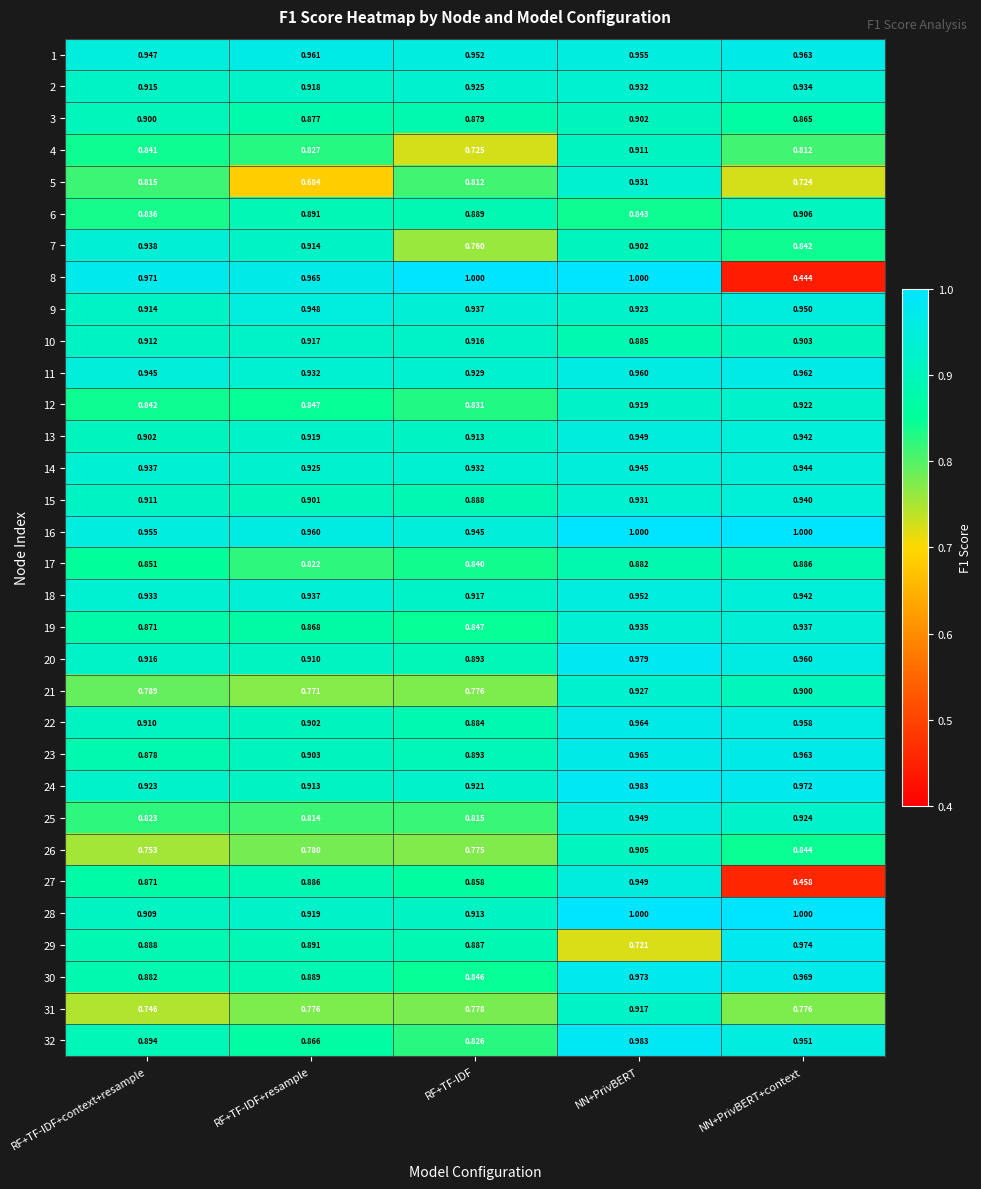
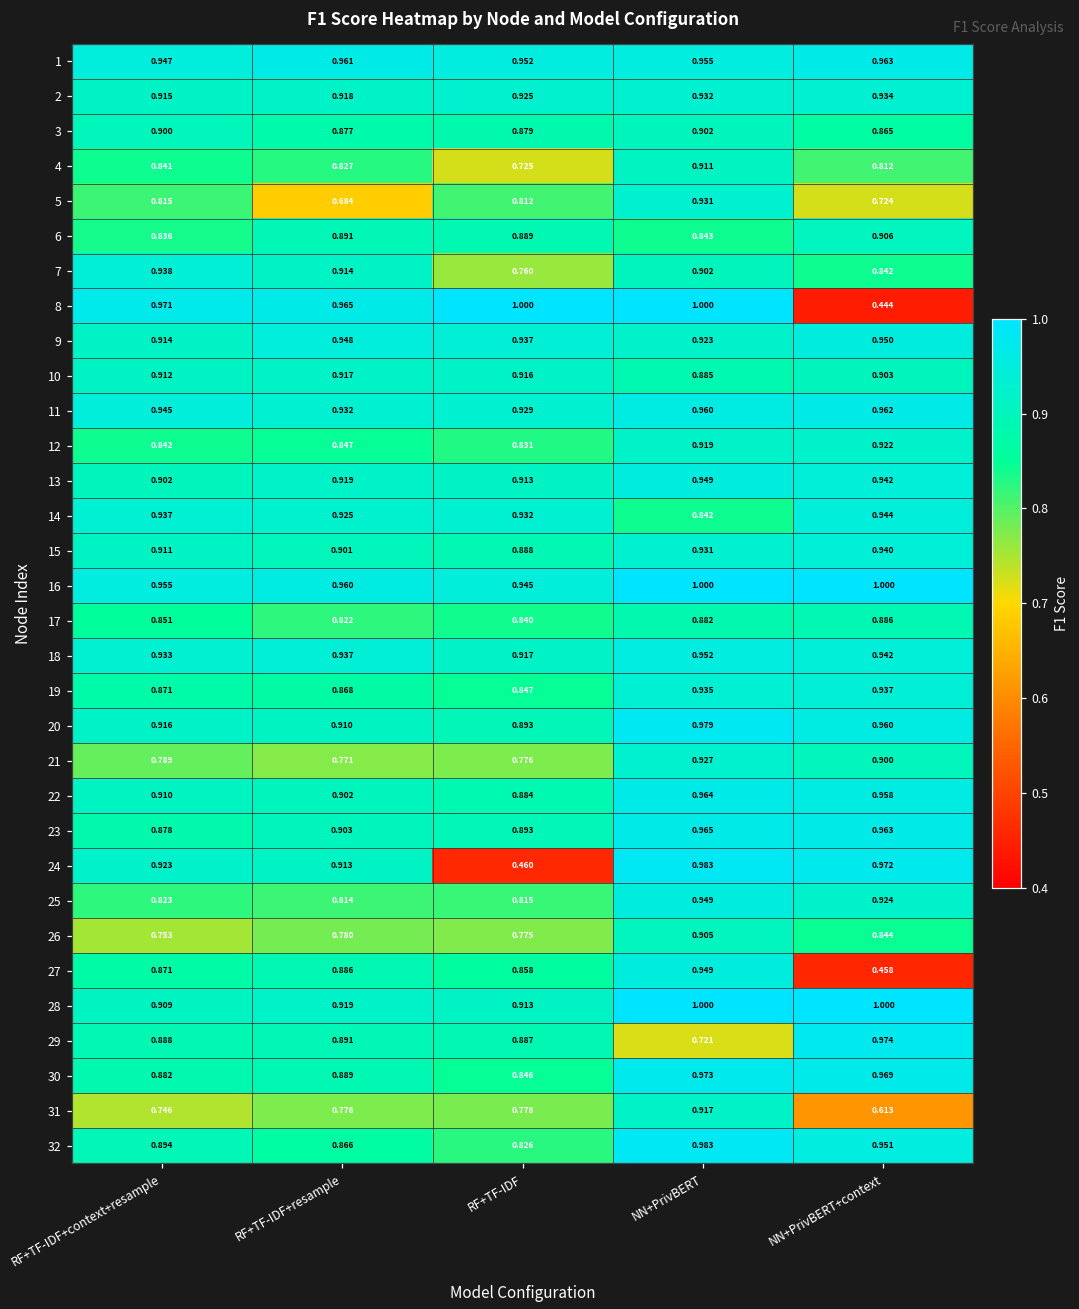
14, NN+PrivBERT: 0.945 -> 0.842
24, RF+TF-IDF: 0.921 -> 0.460
31, NN+PrivBERT+context: 0.776 -> 0.613
